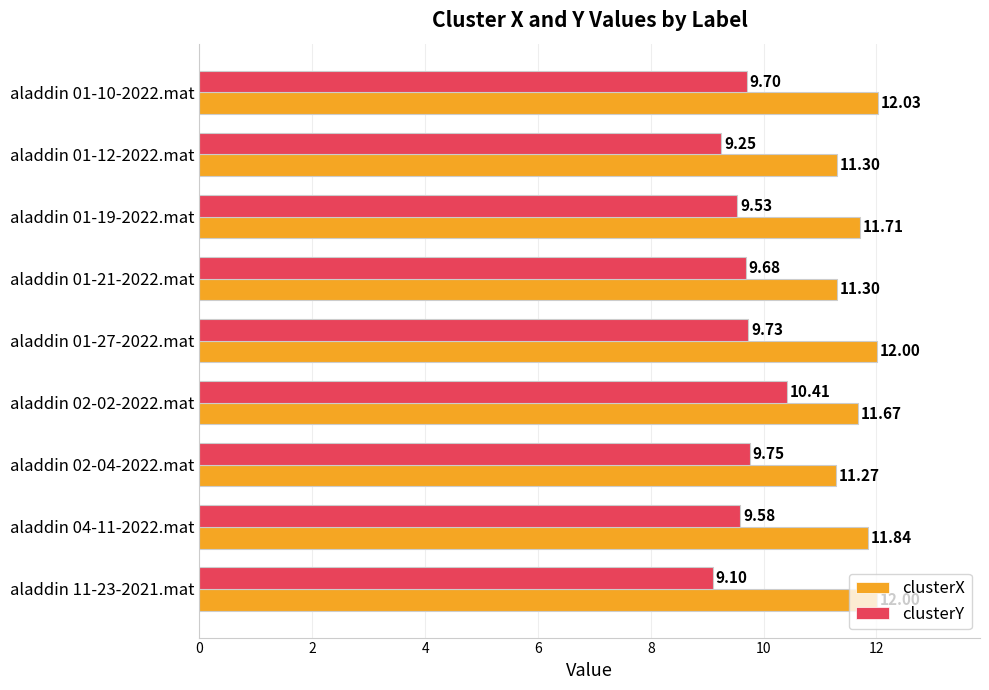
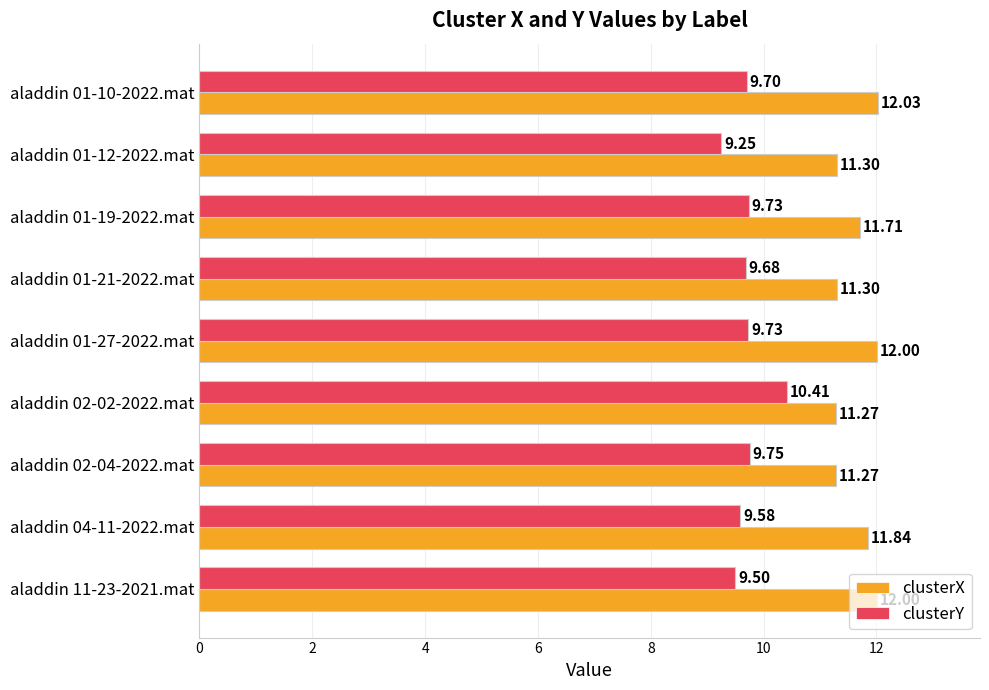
clusterY, aladdin 01-19-2022.mat: 9.53 -> 9.73
clusterX, aladdin 02-02-2022.mat: 11.67 -> 11.27
clusterY, aladdin 11-23-2021.mat: 9.10 -> 9.50
